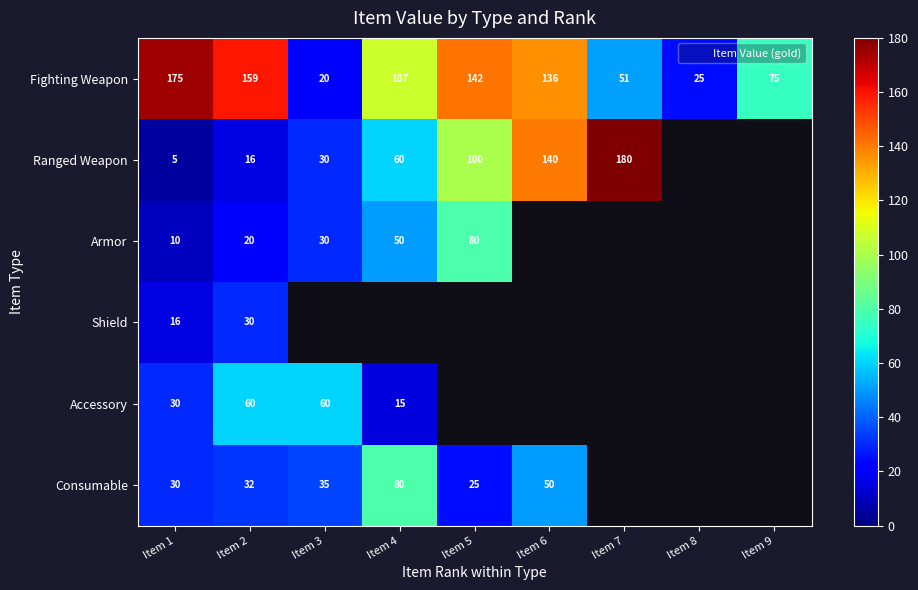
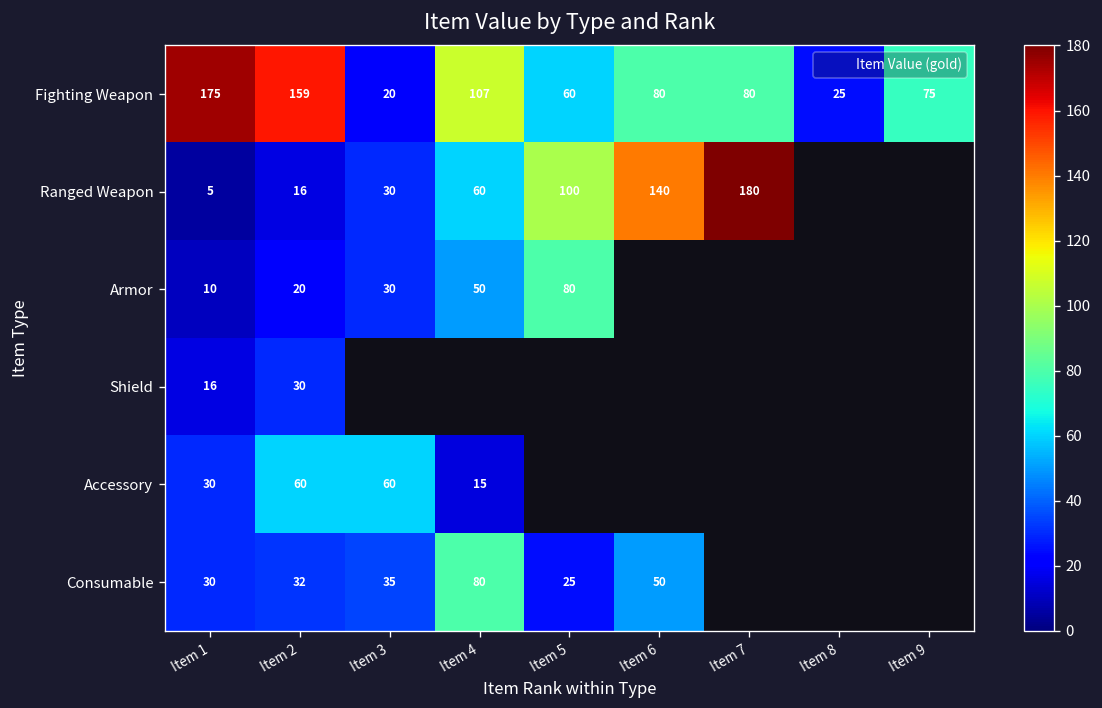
Fighting Weapon, Item 5: 142 -> 60
Fighting Weapon, Item 6: 136 -> 80
Fighting Weapon, Item 7: 51 -> 80
